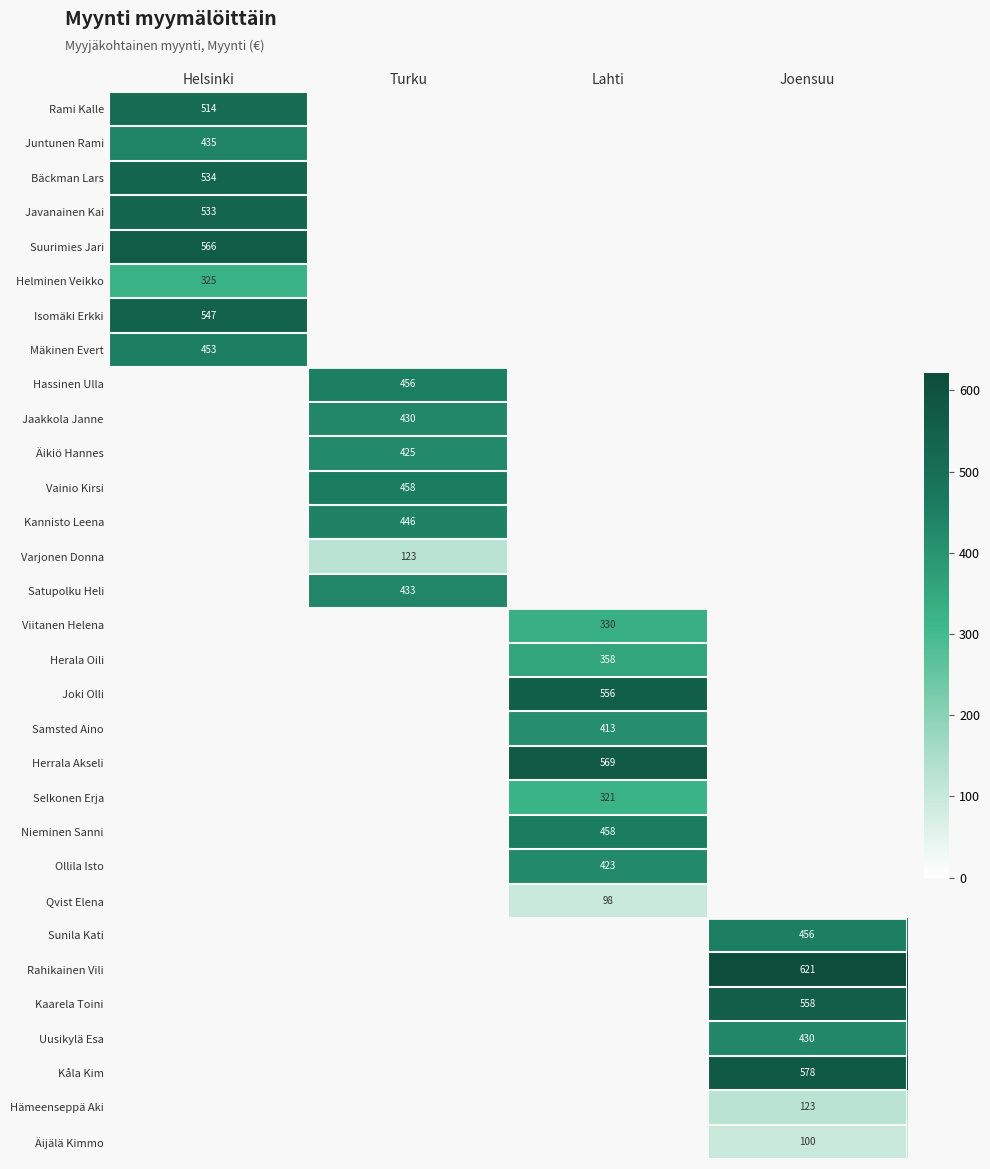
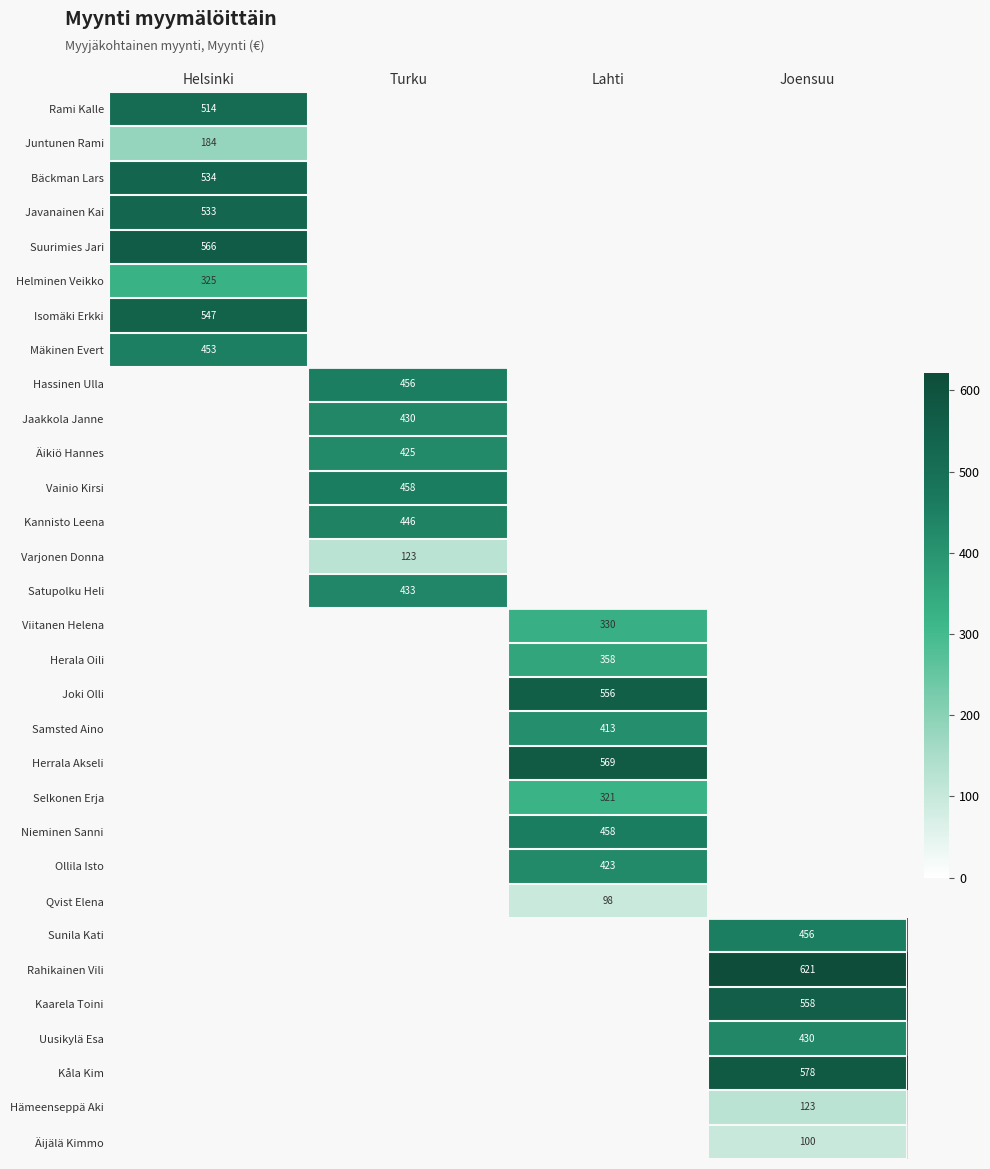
Juntunen Rami, Helsinki: 435 -> 184
